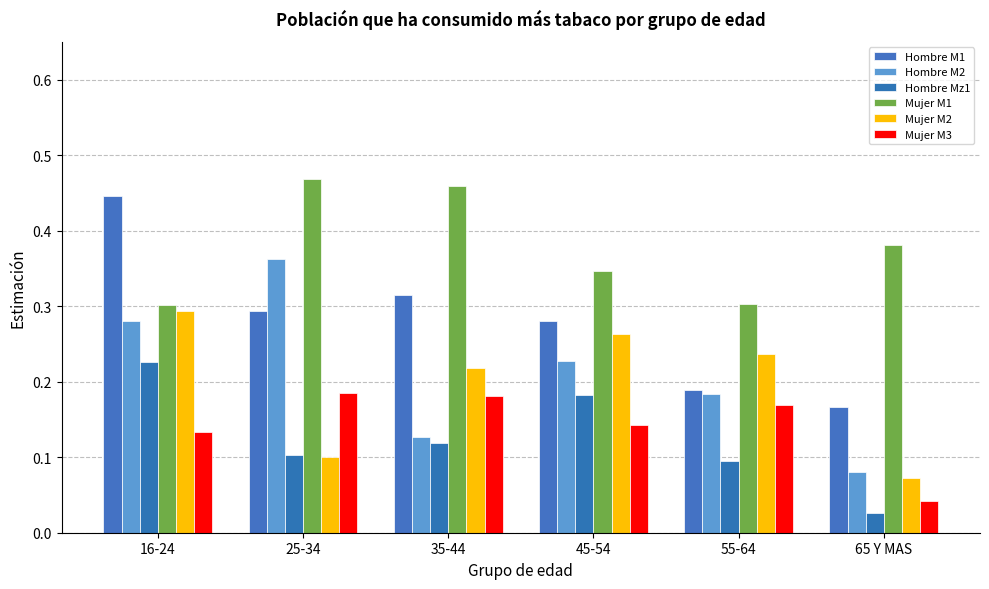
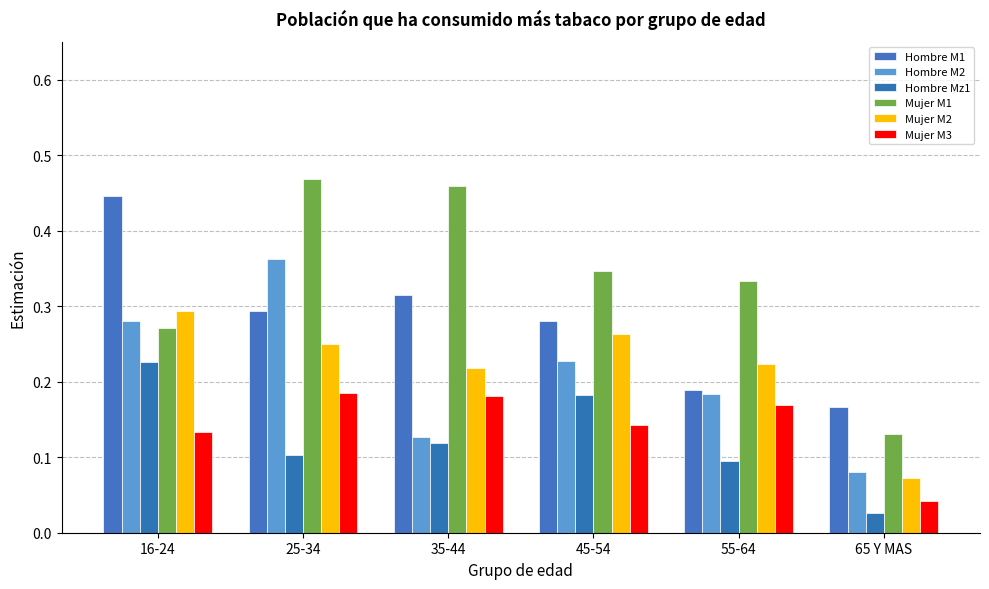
Mujer M1, 16-24: 0.30 -> 0.27
Mujer M2, 25-34: 0.10 -> 0.25
Mujer M1, 55-64: 0.30 -> 0.33
Mujer M2, 55-64: 0.24 -> 0.22
Mujer M1, 65 Y MAS: 0.38 -> 0.13
